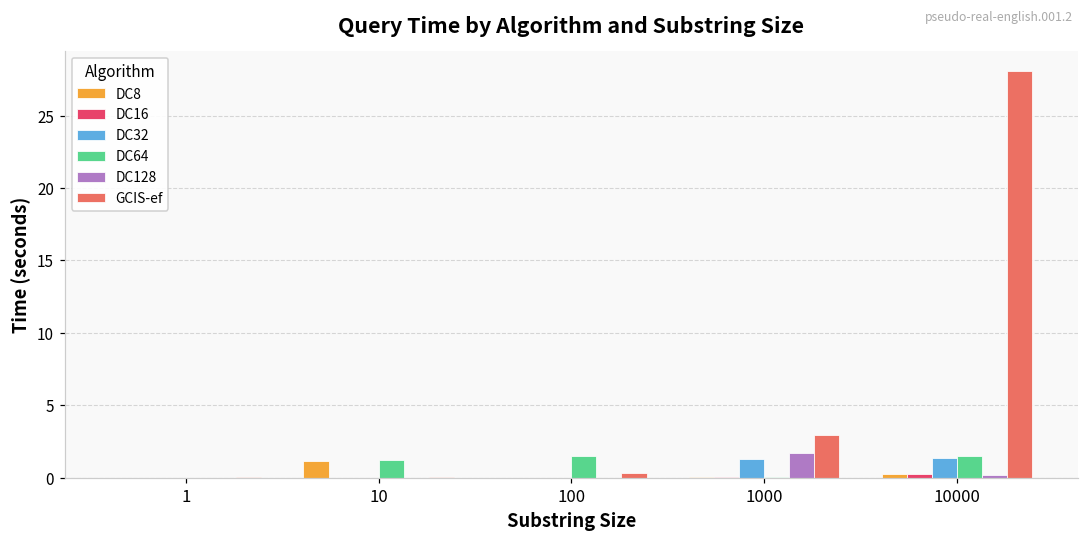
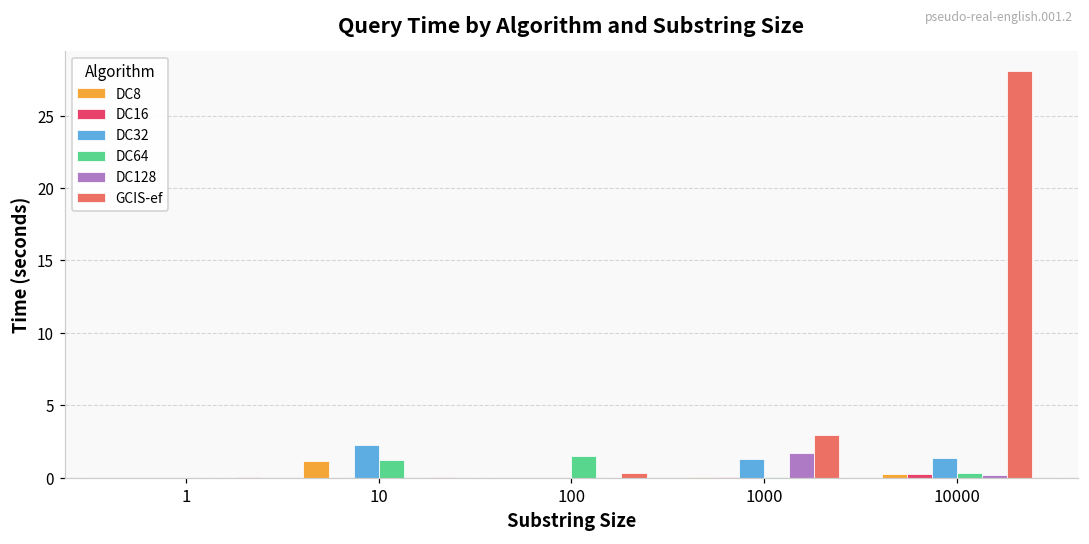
DC32, 10: 0.0 -> 2.3
DC64, 10000: 1.5 -> 0.3
